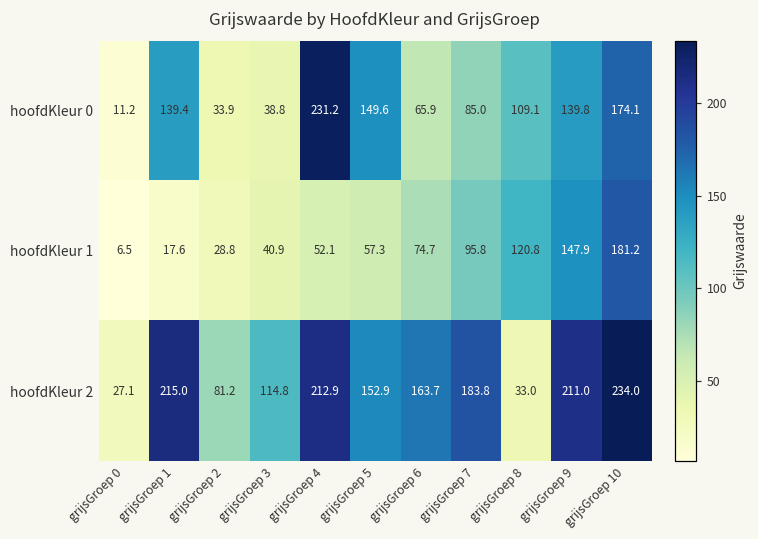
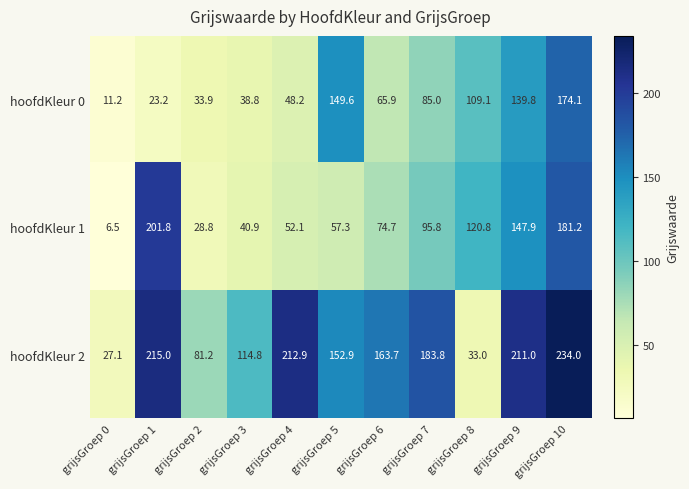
hoofdKleur 0, grijsGroep 1: 139.4 -> 23.2
hoofdKleur 0, grijsGroep 4: 231.2 -> 48.2
hoofdKleur 1, grijsGroep 1: 17.6 -> 201.8
